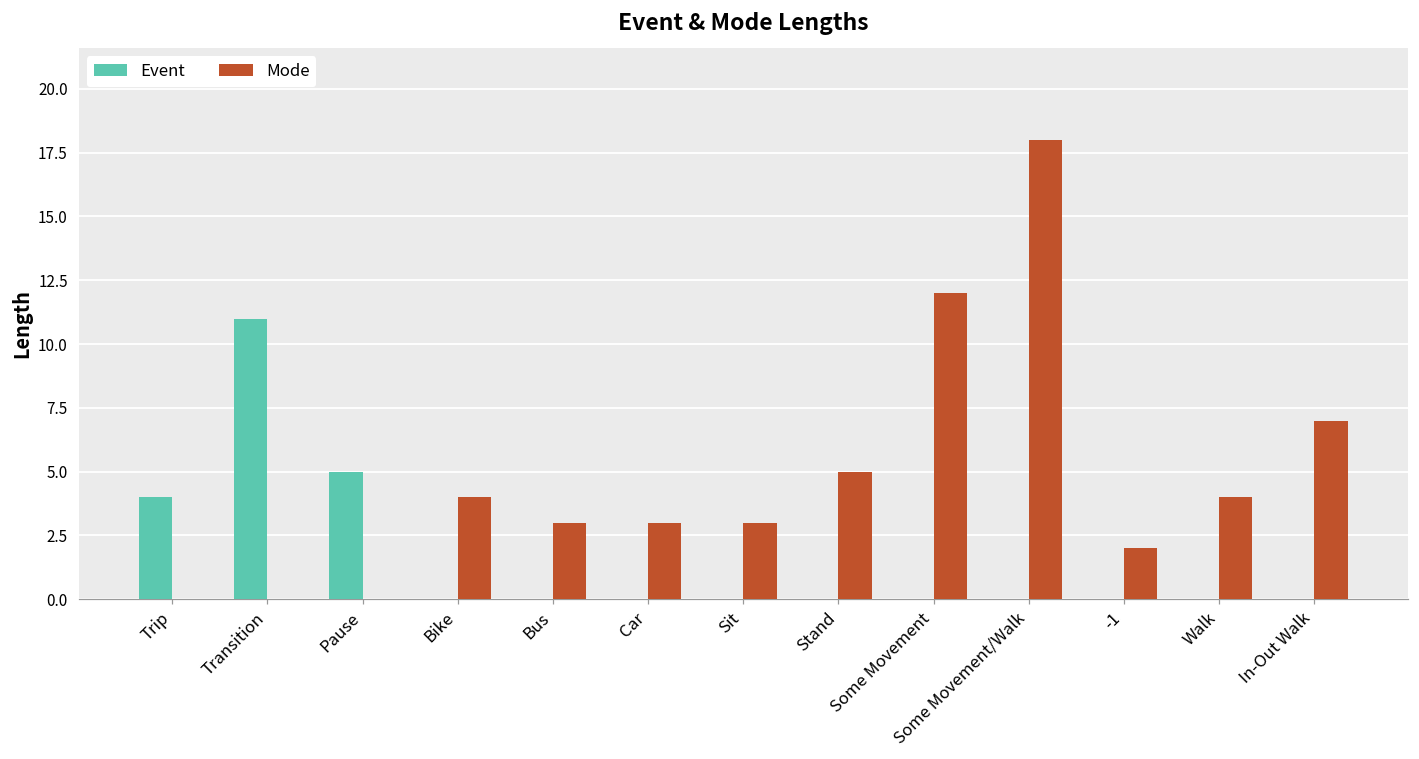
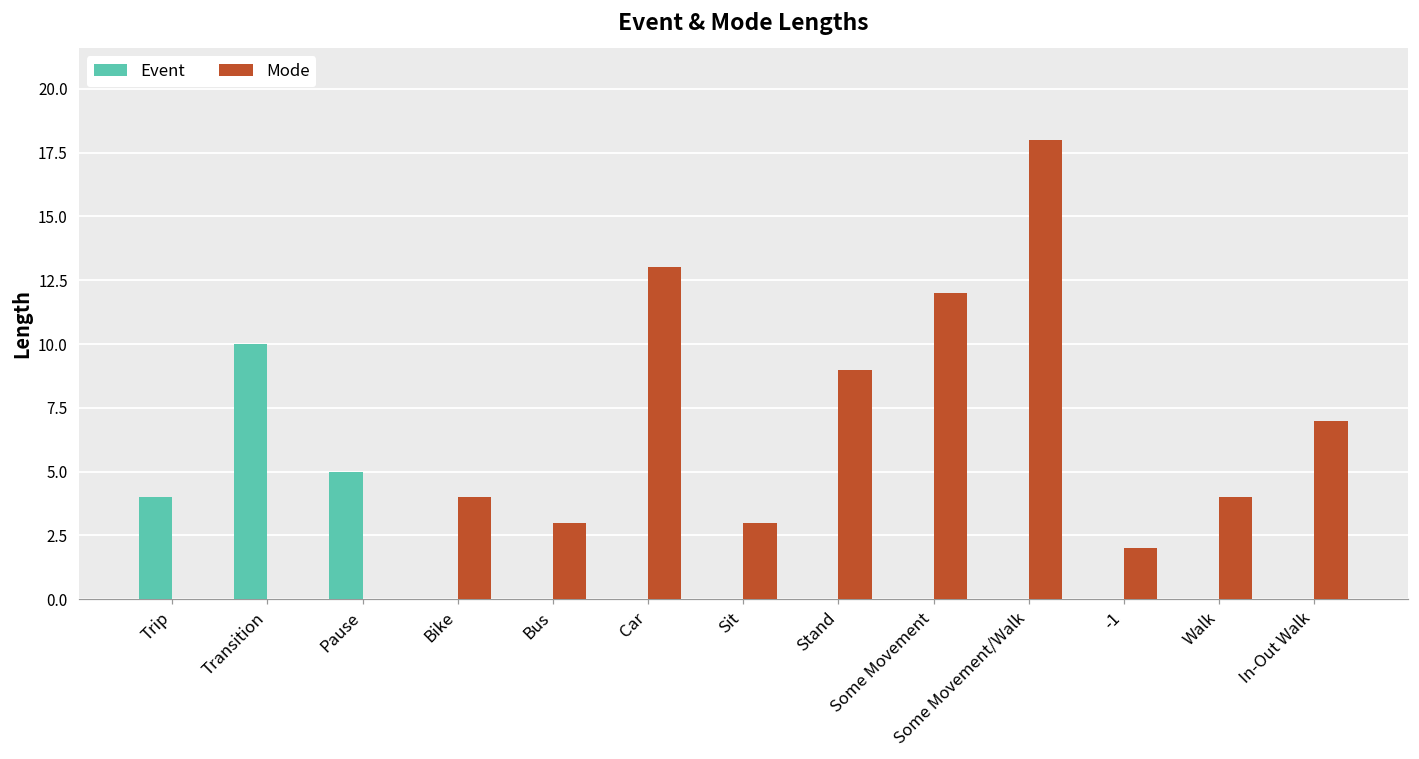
Event, Transition: 11 -> 10
Mode, Car: 3 -> 13
Mode, Stand: 5 -> 9
